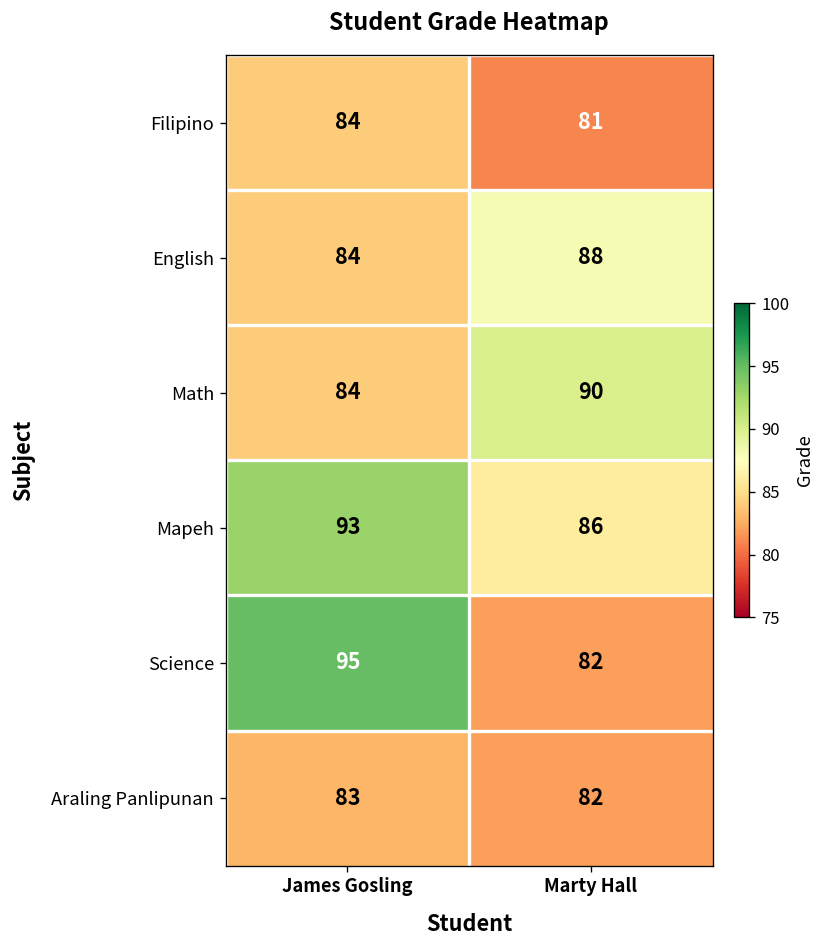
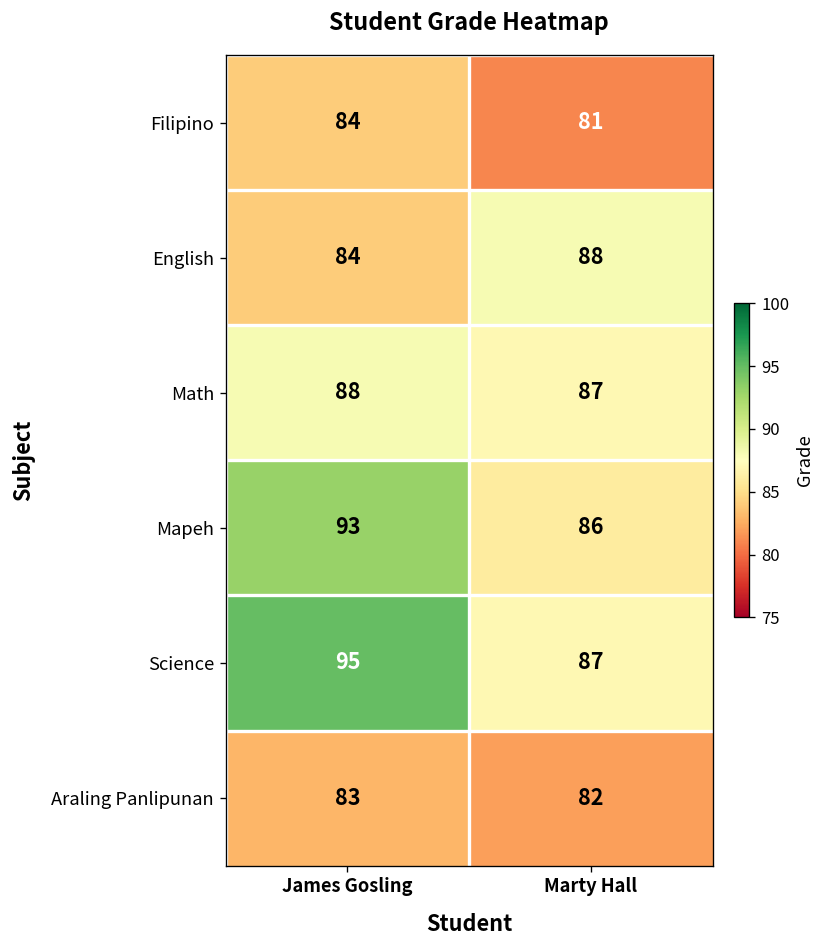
Math, James Gosling: 84 -> 88
Math, Marty Hall: 90 -> 87
Science, Marty Hall: 82 -> 87
